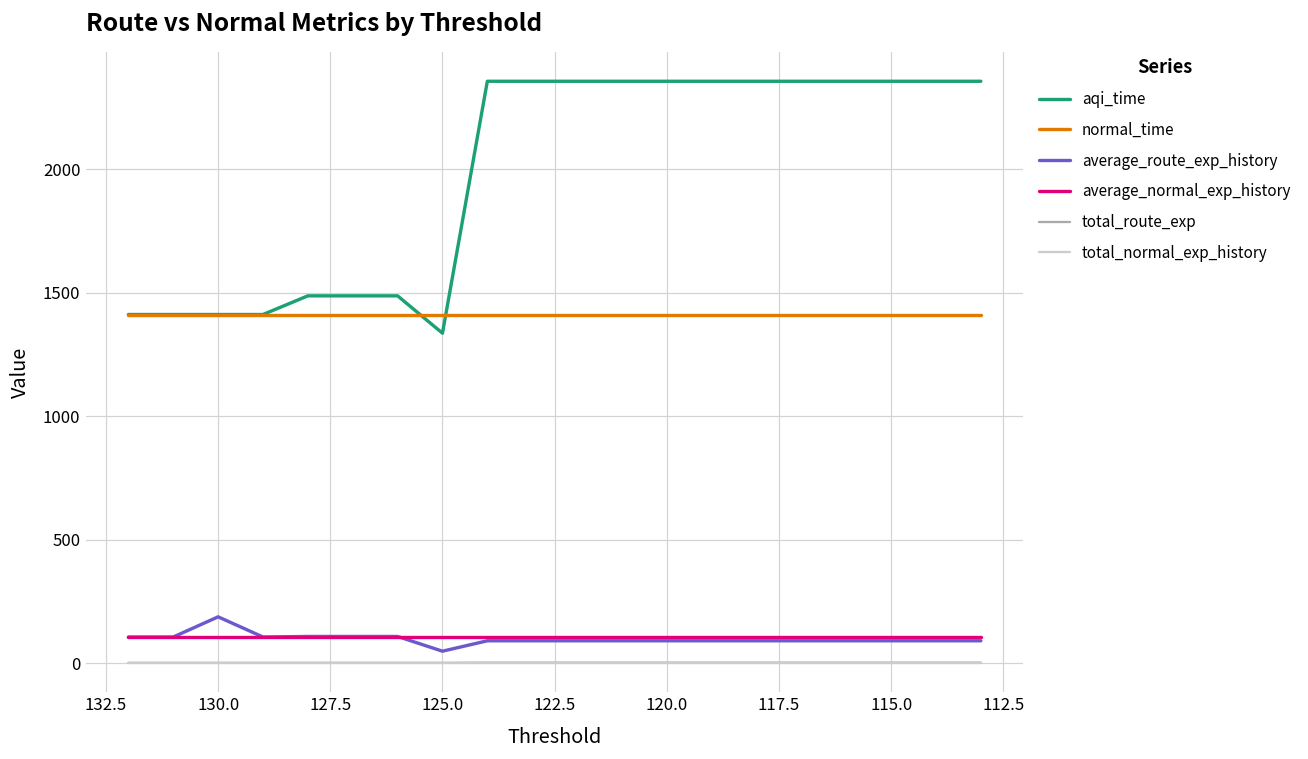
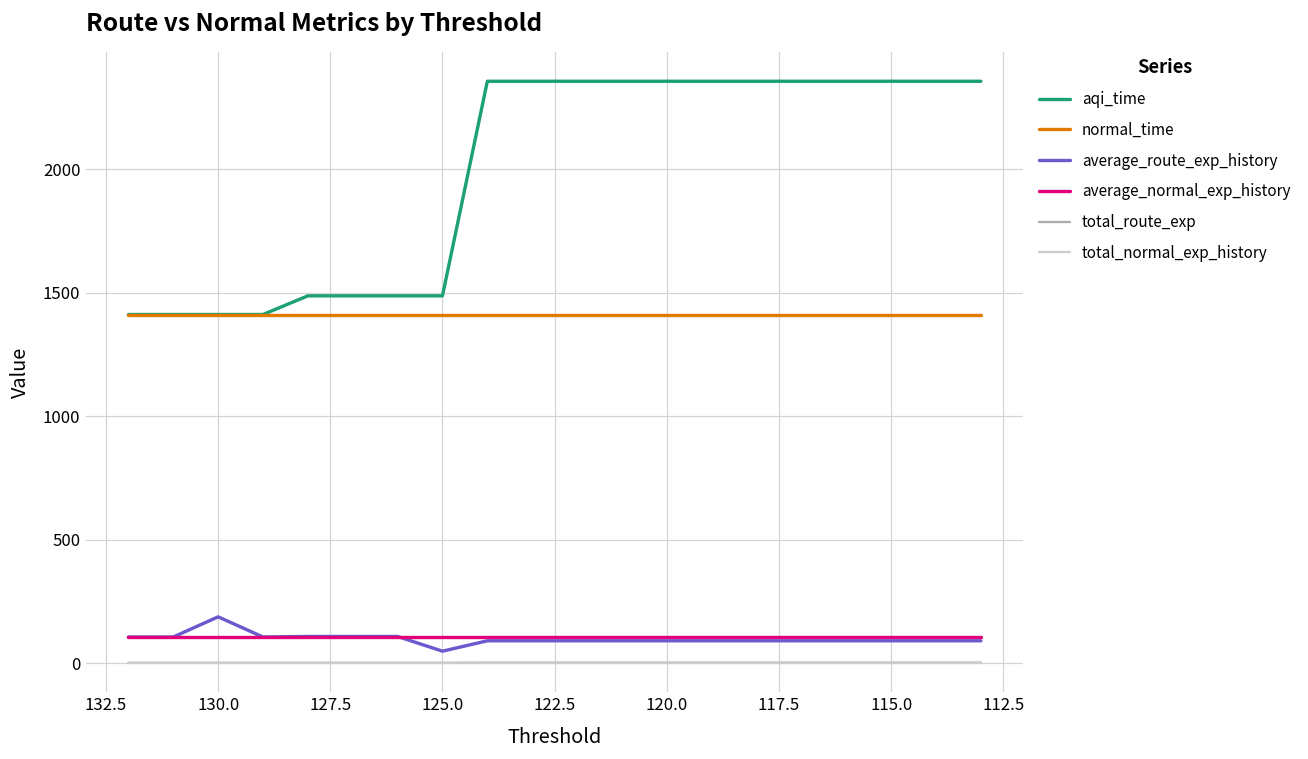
aqi_time, 125.0: 1340 -> 1490
